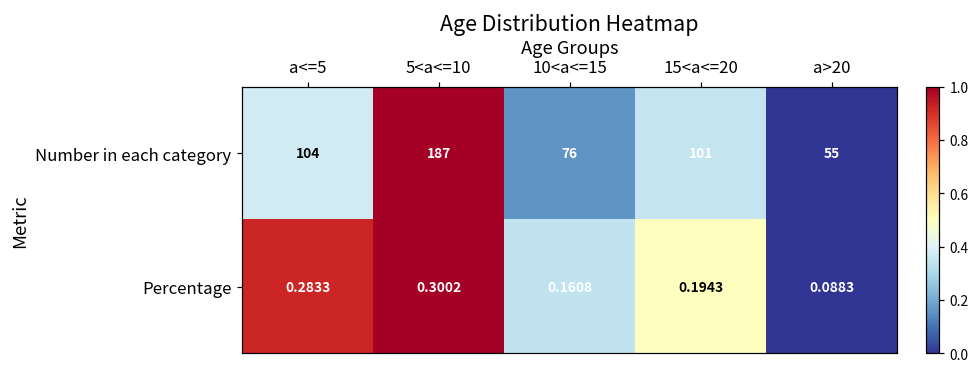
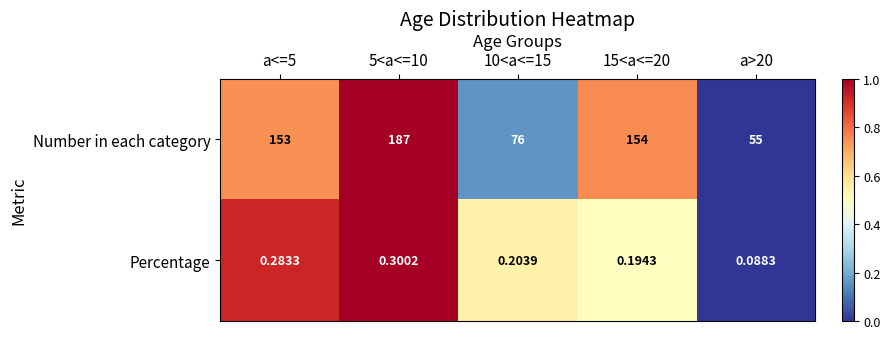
Number in each category, a<=5: 104 -> 153
Number in each category, 15<a<=20: 101 -> 154
Percentage, 10<a<=15: 0.1608 -> 0.2039
